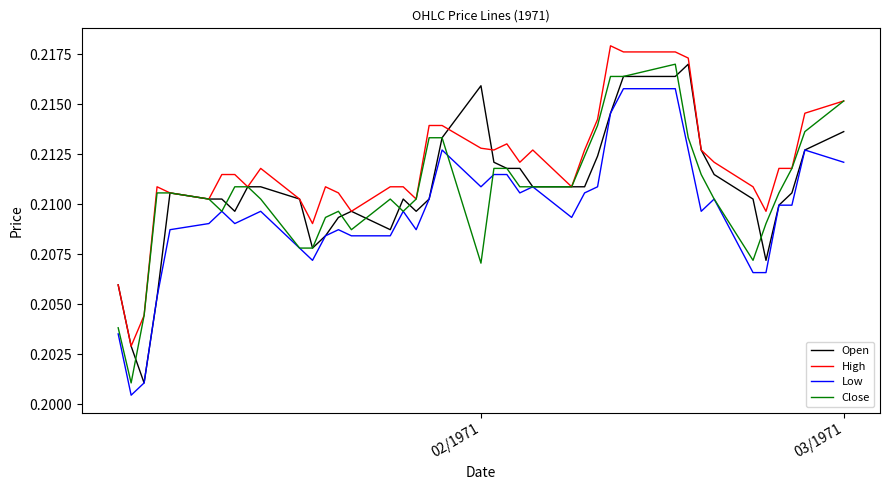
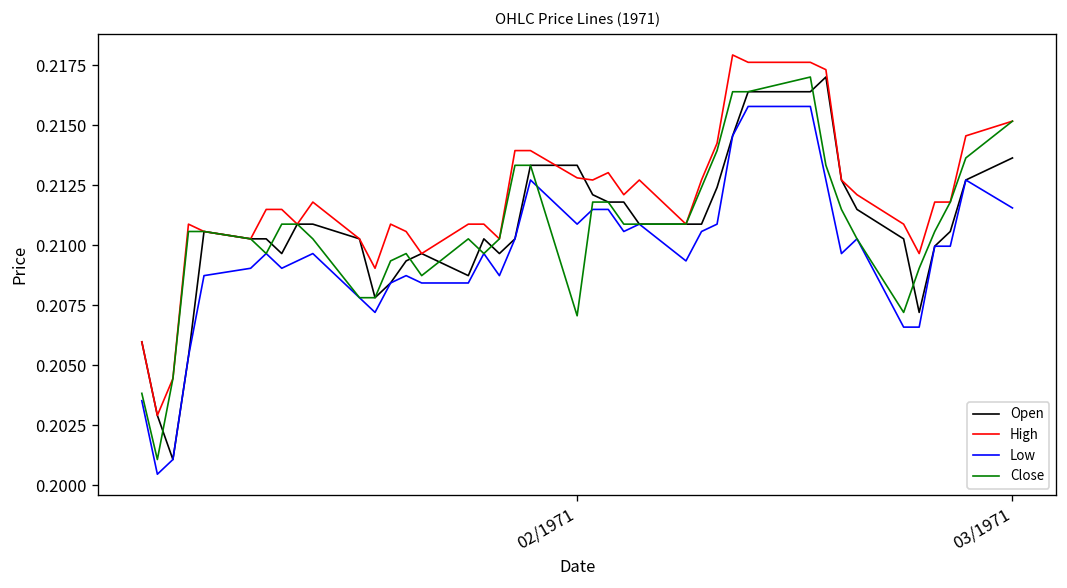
Open, 02/1971: 0.2159 -> 0.2133
Low, 03/1971: 0.2121 -> 0.2115
